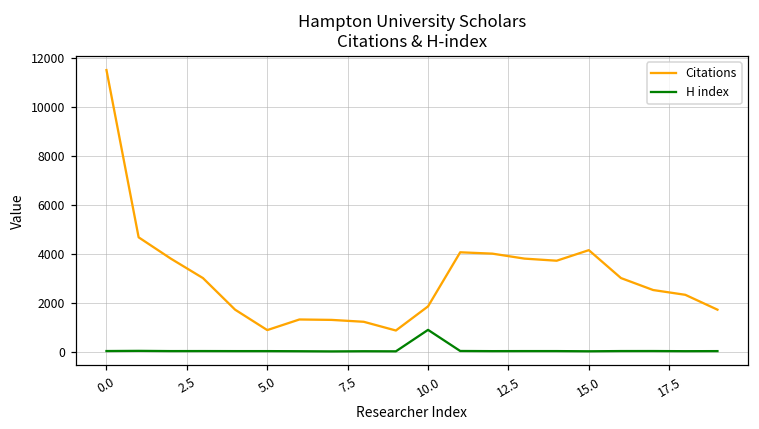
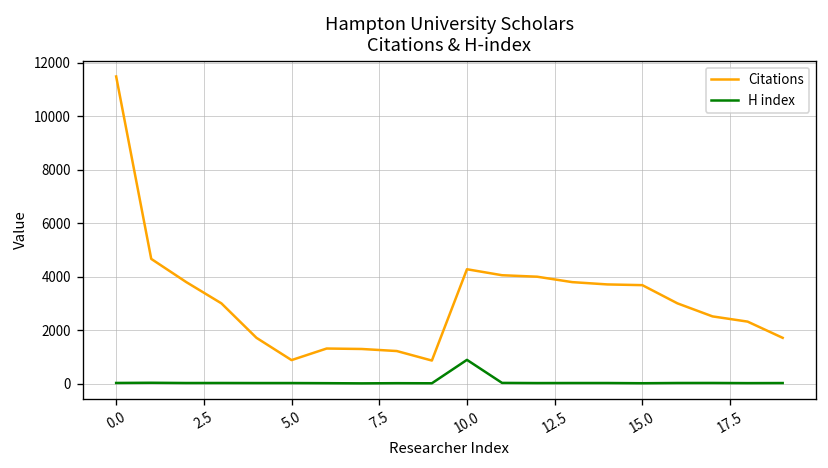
Citations, 10.0: 1900 -> 4300
Citations, 15.0: 4100 -> 3700
